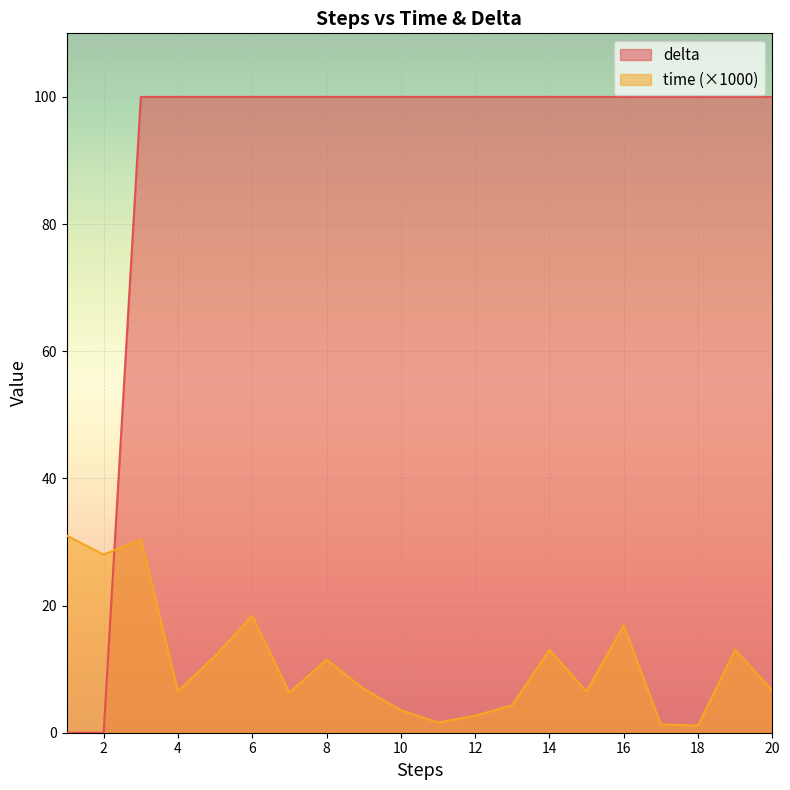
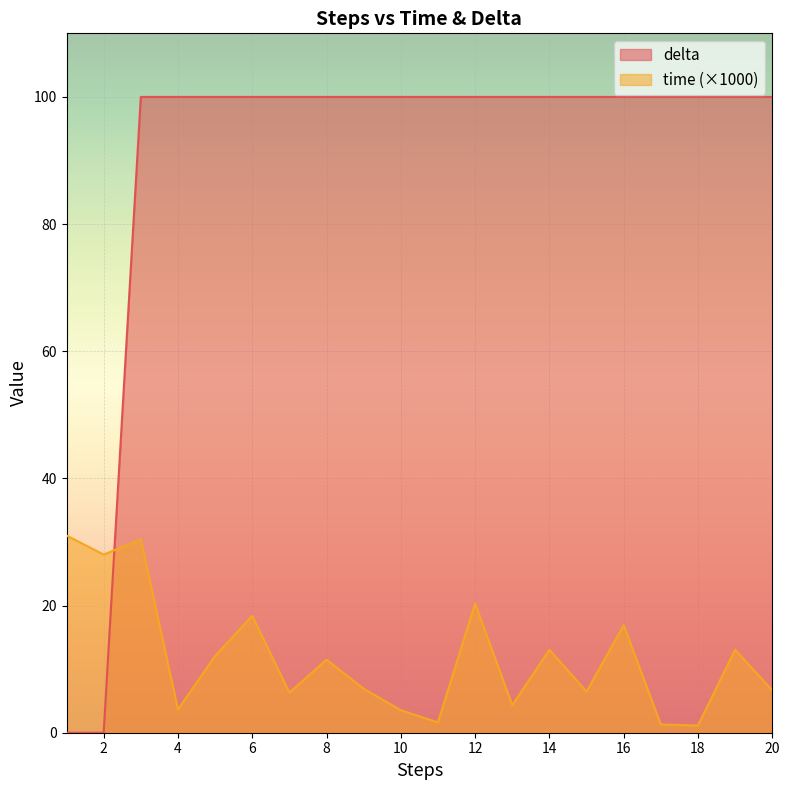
time (×1000), 4: 7 -> 4
time (×1000), 12: 3 -> 20
